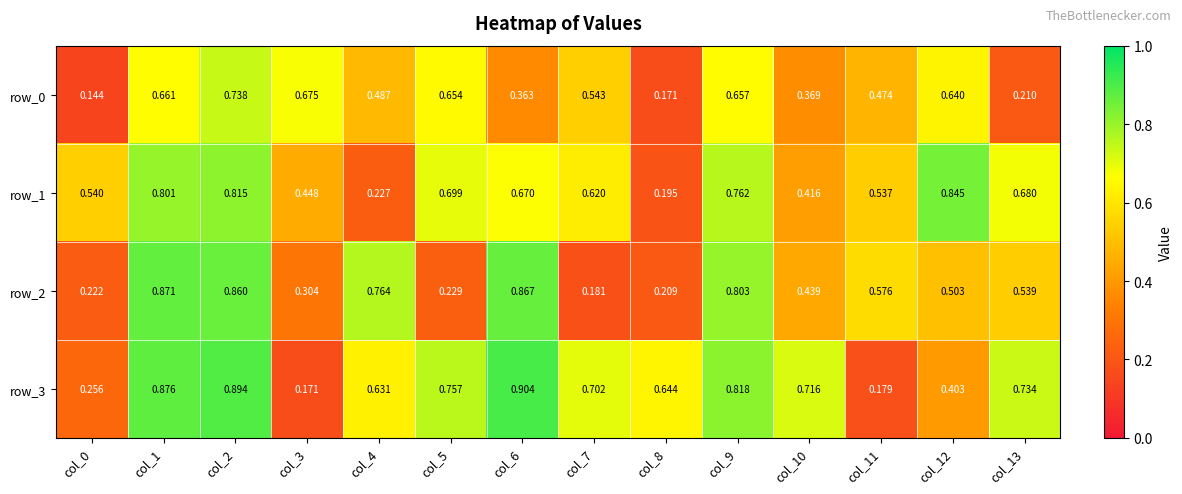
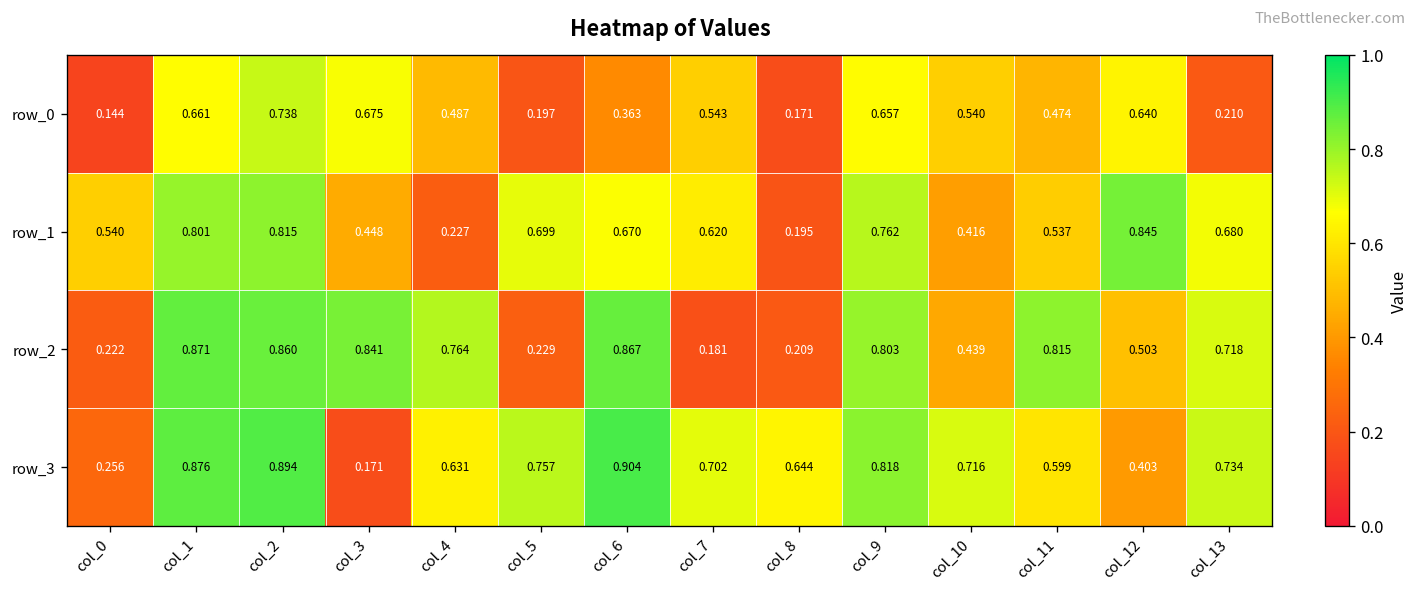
row_0, col_5: 0.654 -> 0.197
row_0, col_10: 0.369 -> 0.540
row_2, col_3: 0.304 -> 0.841
row_2, col_11: 0.576 -> 0.815
row_2, col_13: 0.539 -> 0.718
row_3, col_11: 0.179 -> 0.599
